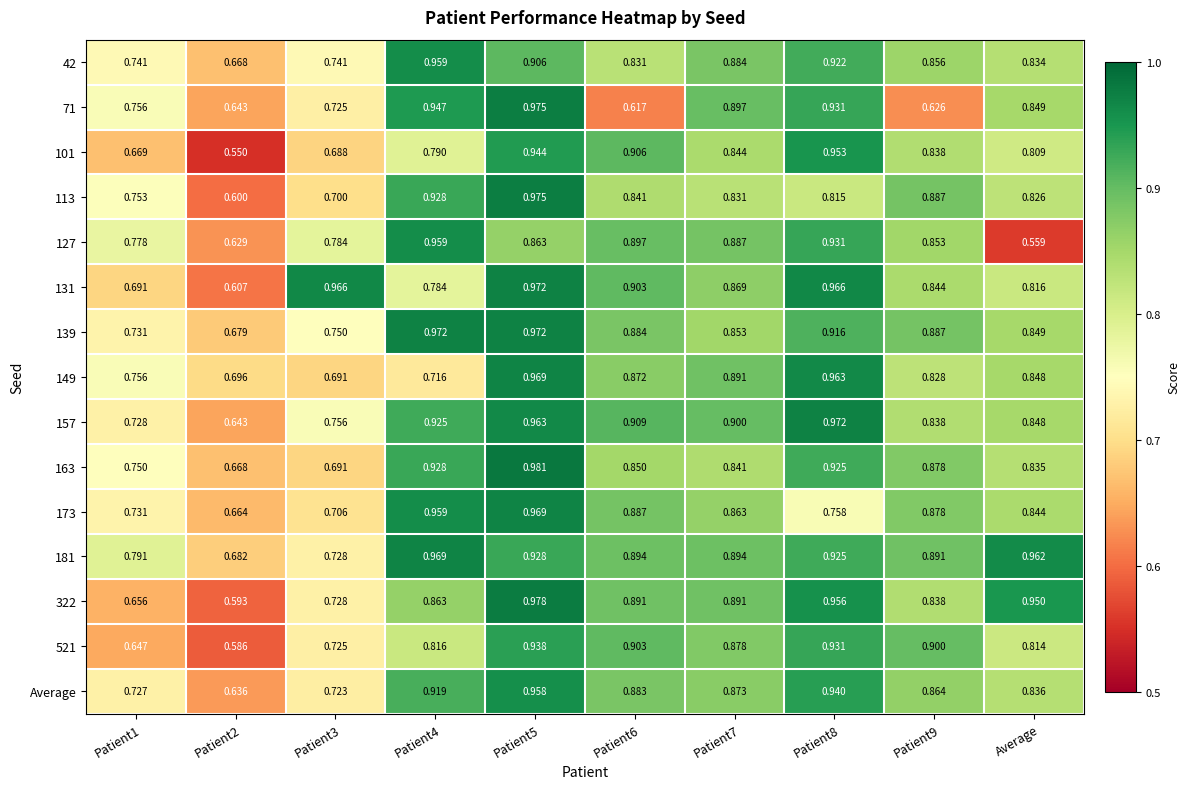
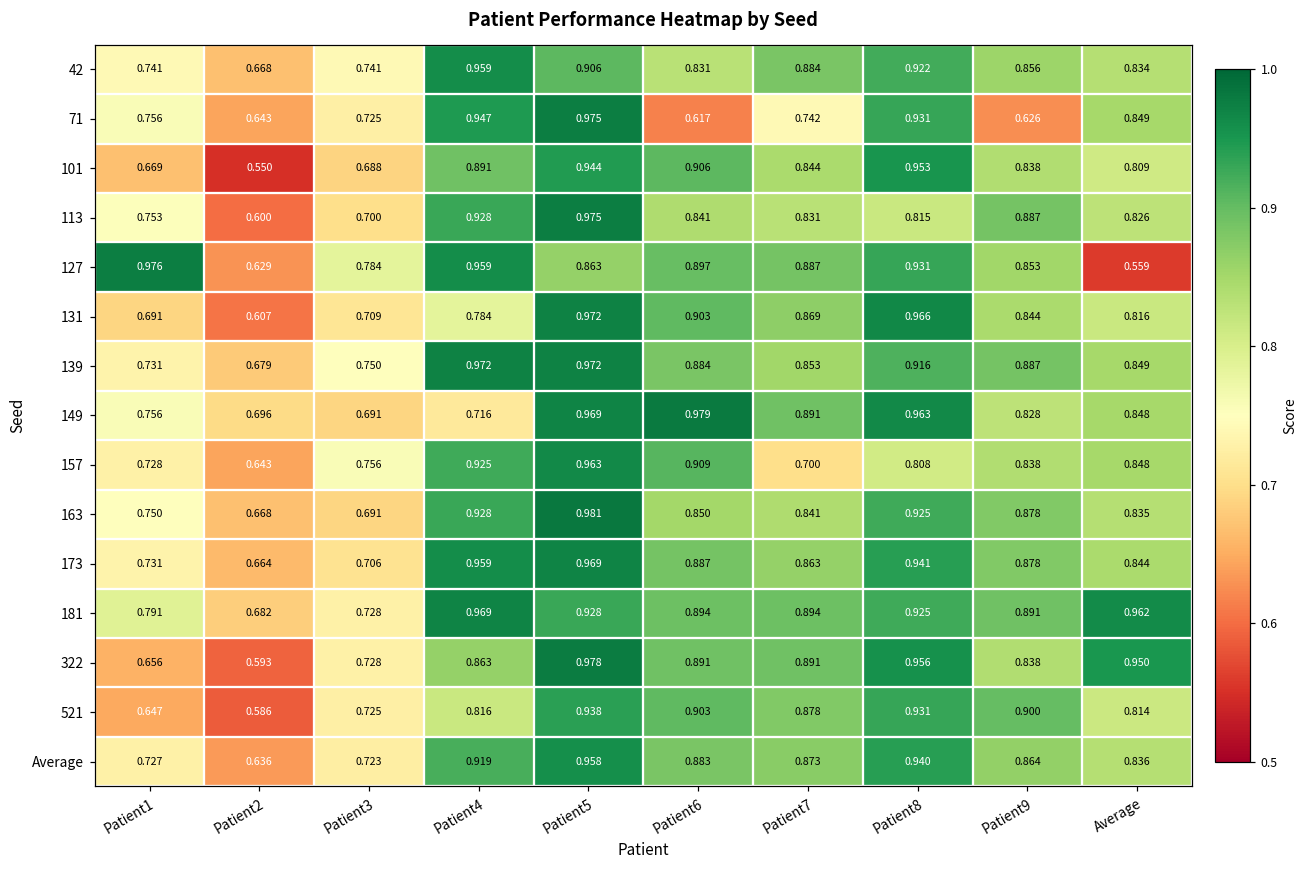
71, Patient7: 0.897 -> 0.742
101, Patient4: 0.790 -> 0.891
127, Patient1: 0.778 -> 0.976
131, Patient3: 0.966 -> 0.709
149, Patient6: 0.872 -> 0.979
157, Patient7: 0.900 -> 0.700
157, Patient8: 0.972 -> 0.808
173, Patient8: 0.758 -> 0.941
